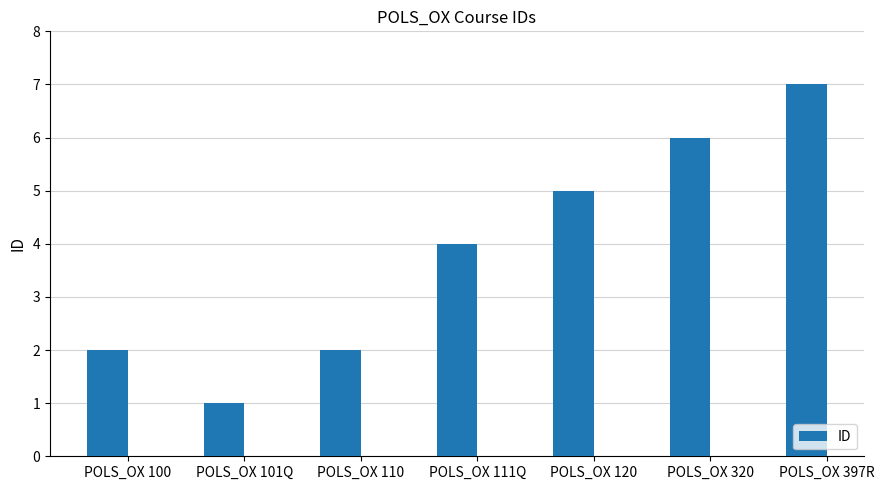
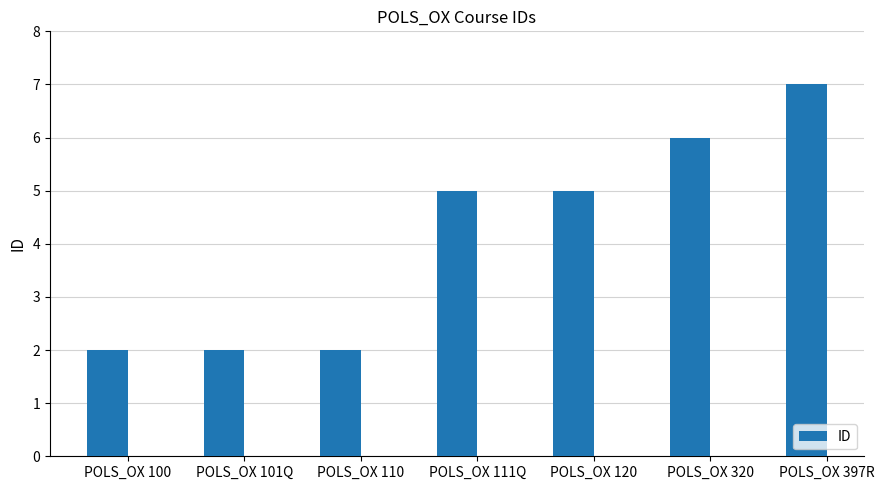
POLS_OX 101Q: 1 -> 2
POLS_OX 111Q: 4 -> 5
